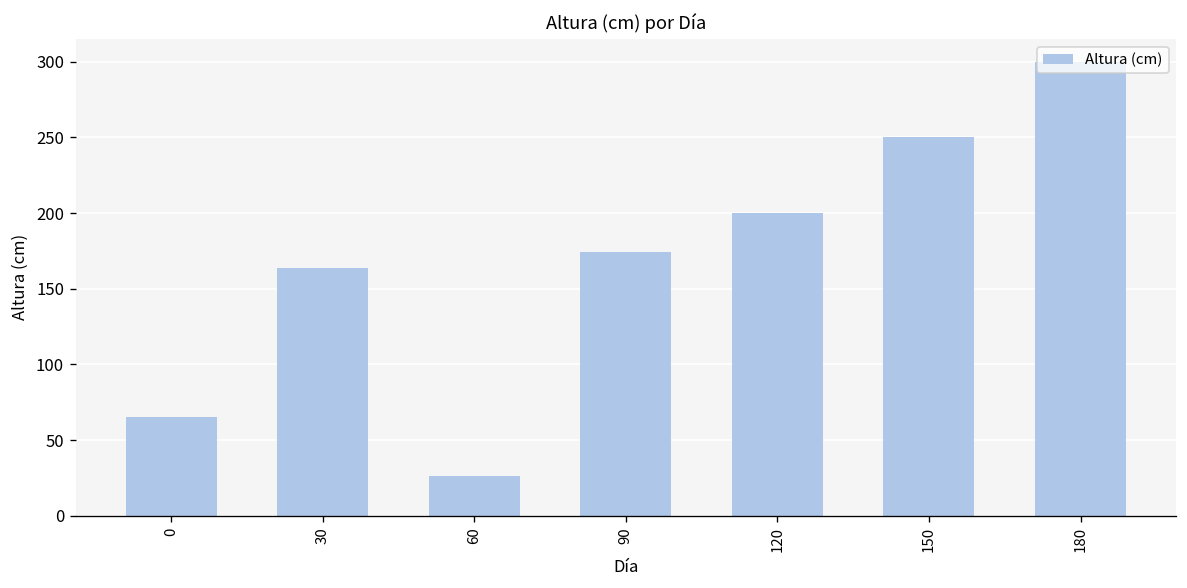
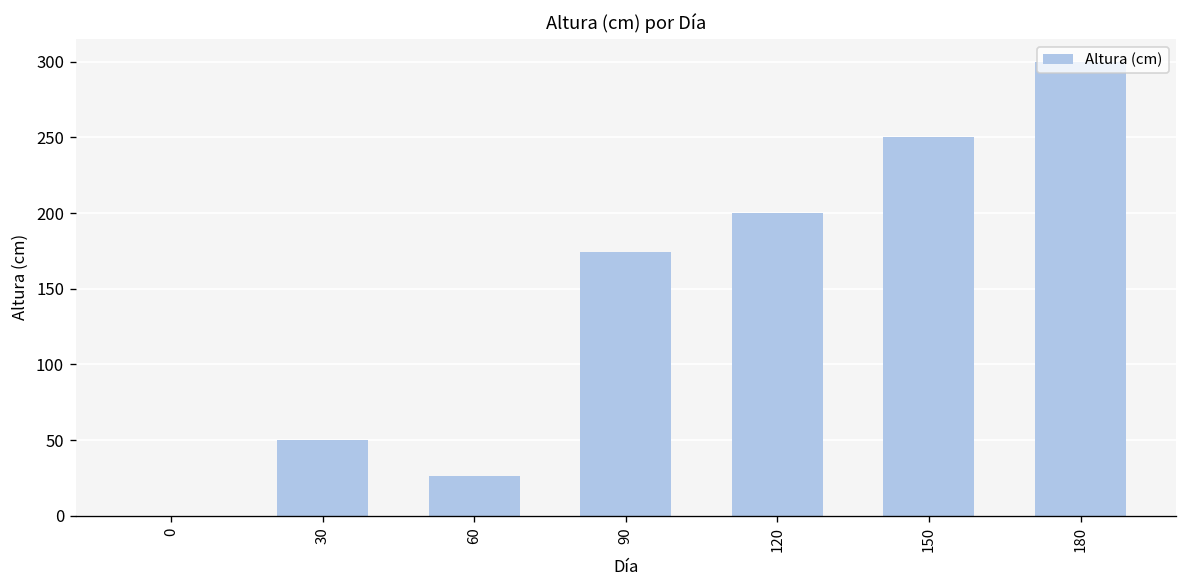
0: 65 -> 0
30: 164 -> 50
